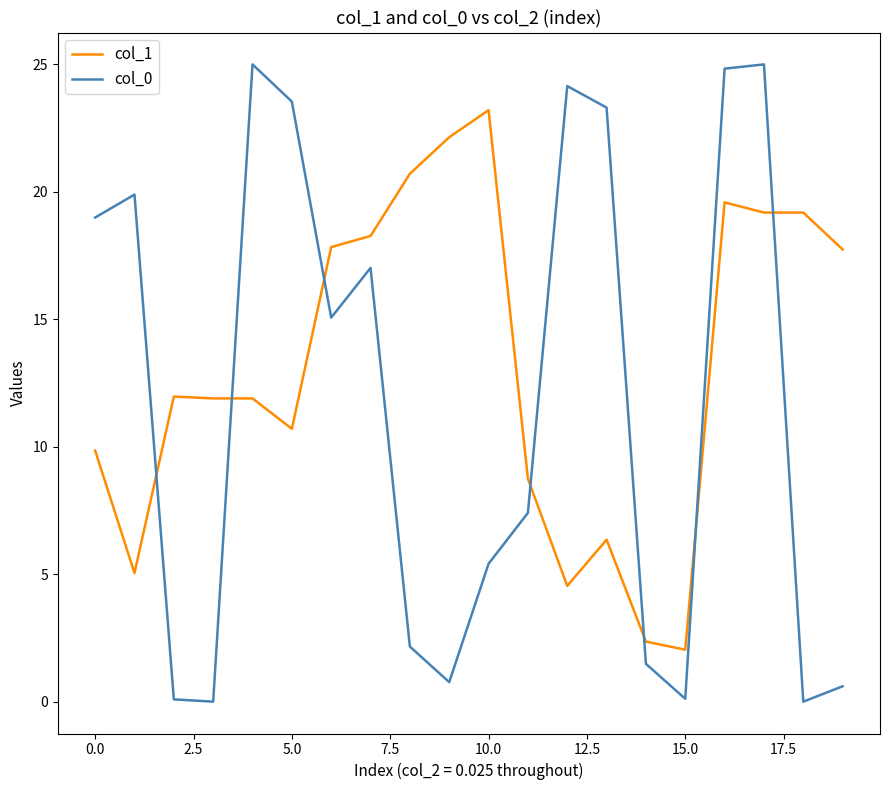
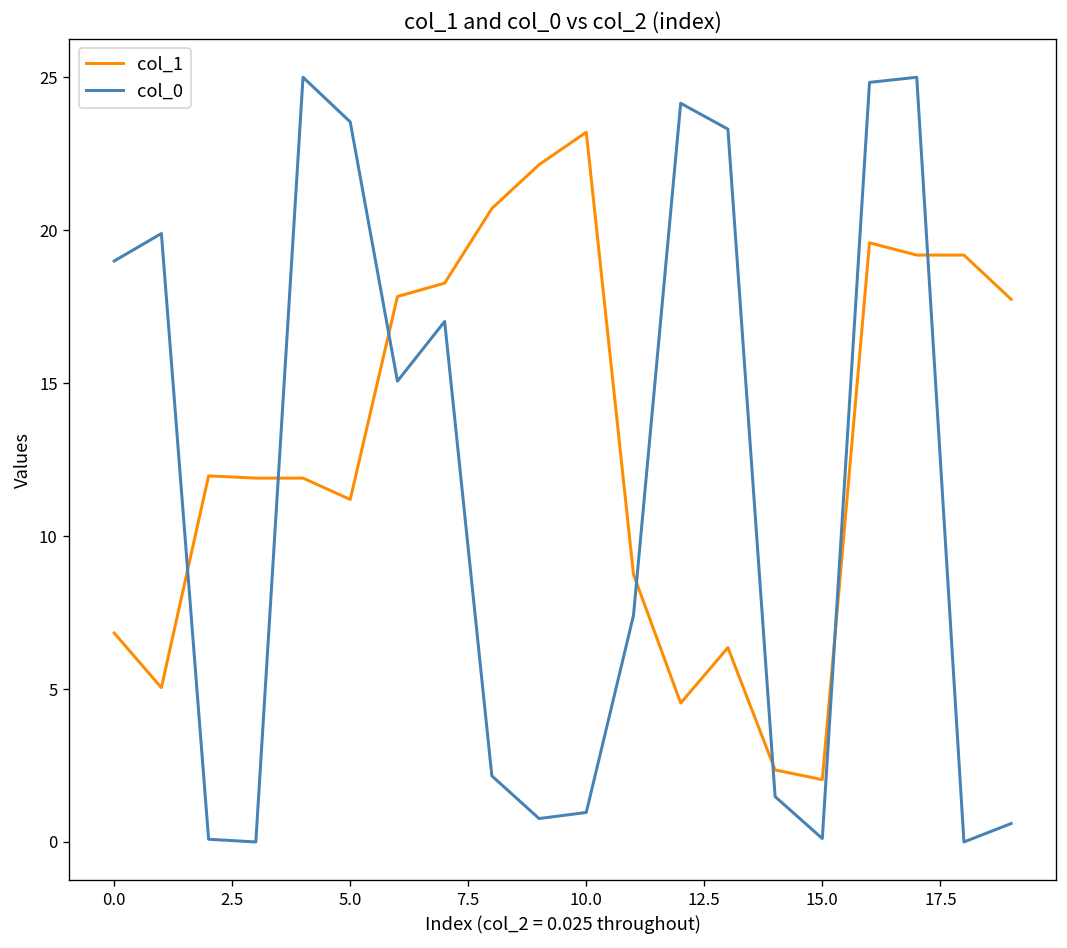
col_1, 0.0: 9.8 -> 6.8
col_1, 5.0: 10.7 -> 11.2
col_0, 10.0: 5.4 -> 1.0
